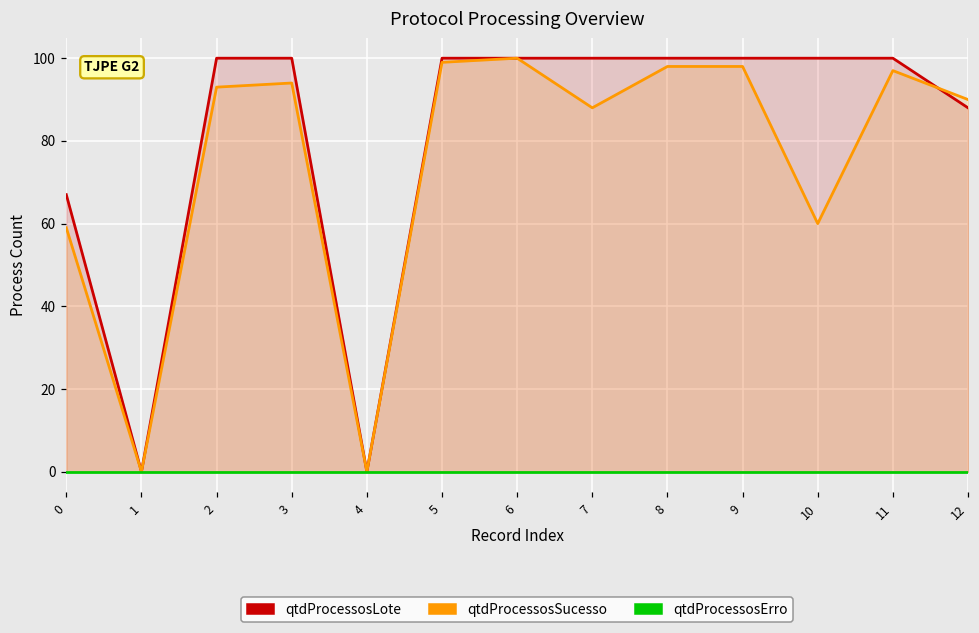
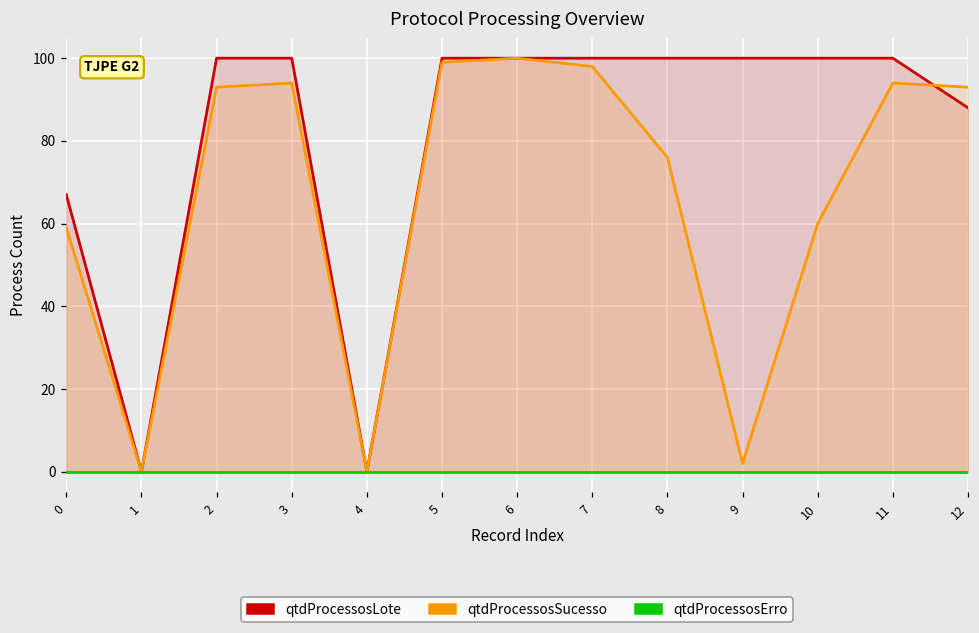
qtdProcessosSucesso, 7: 88 -> 98
qtdProcessosSucesso, 8: 98 -> 76
qtdProcessosSucesso, 9: 98 -> 2
qtdProcessosSucesso, 11: 97 -> 94
qtdProcessosSucesso, 12: 90 -> 93
